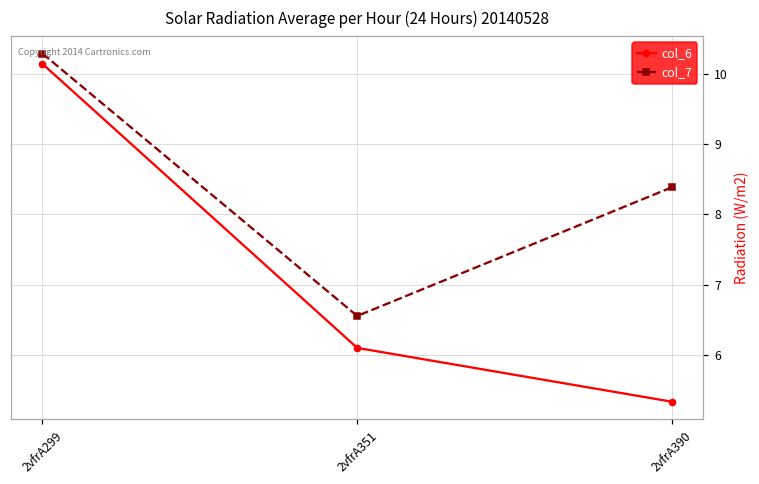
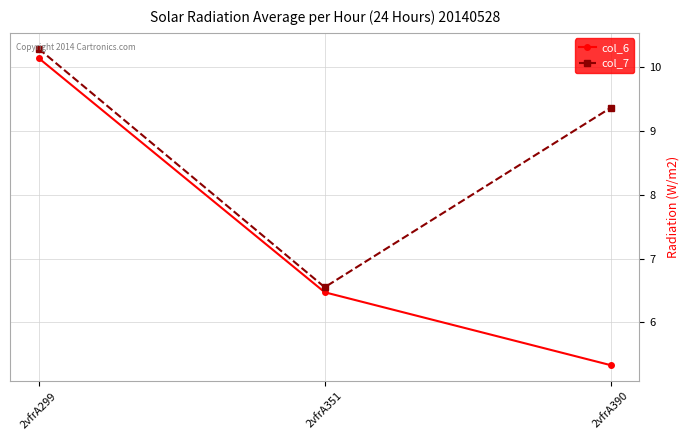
col_6, 2vfrA351: 6.1 -> 6.5
col_7, 2vfrA390: 8.4 -> 9.4
